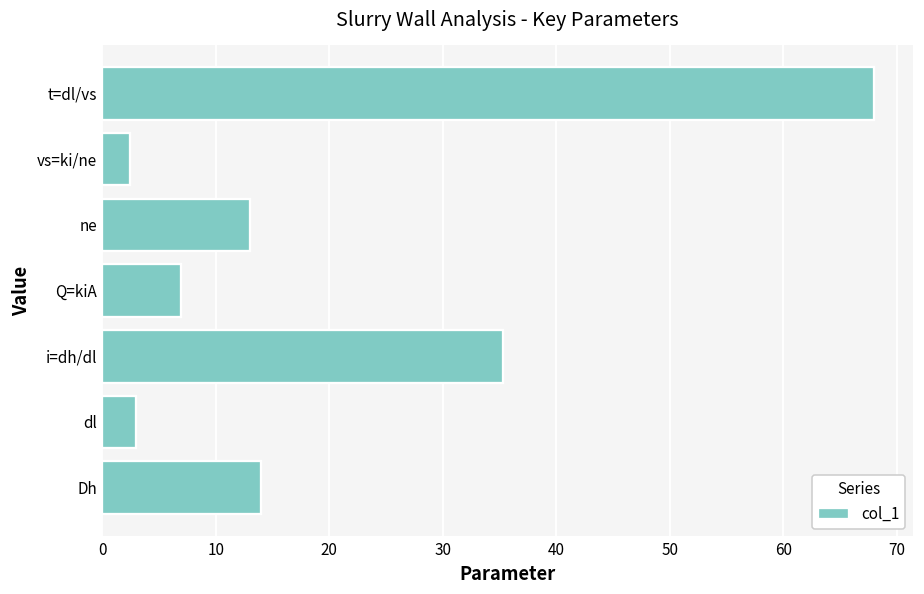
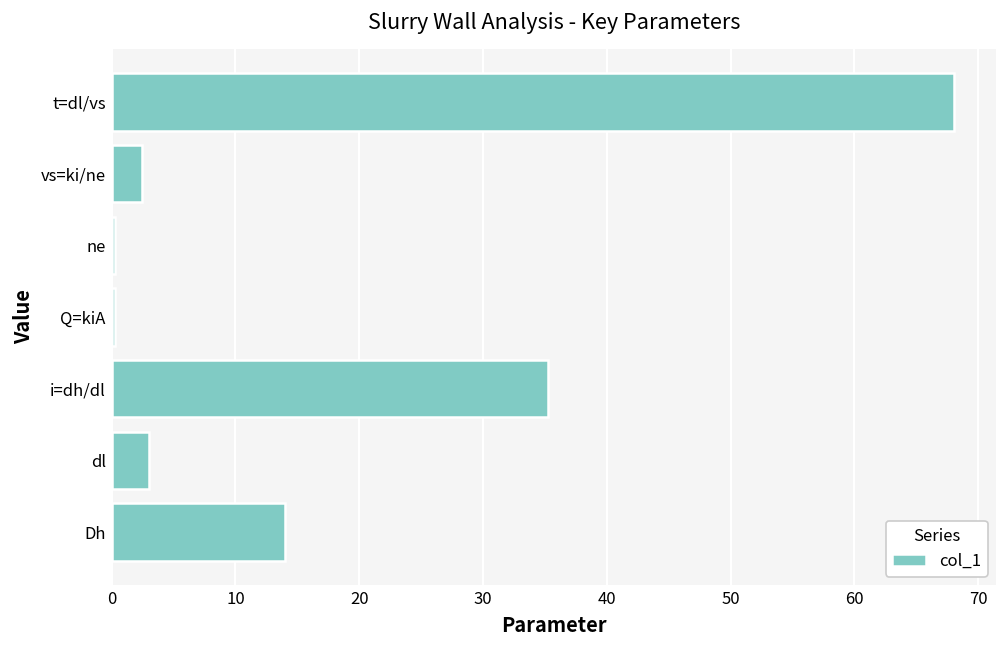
ne: 13.0 -> 0.3
Q=kiA: 7.0 -> 0.2
